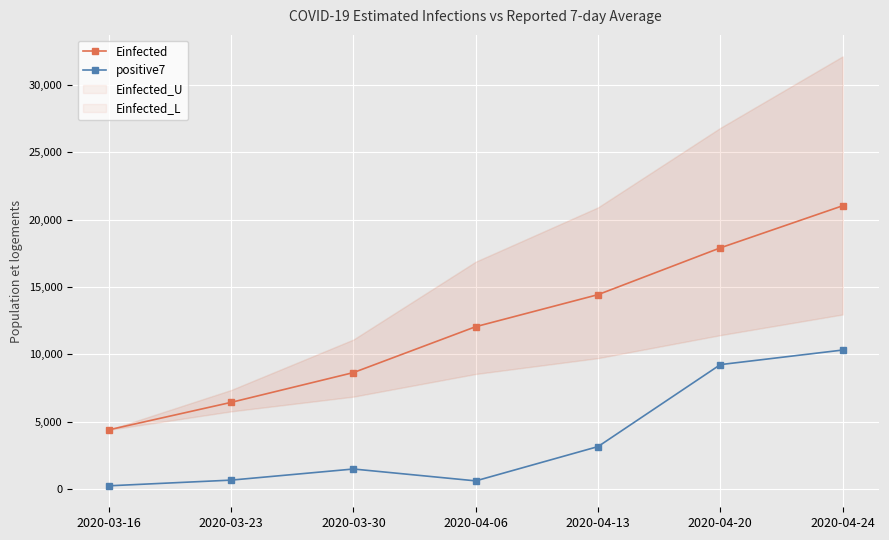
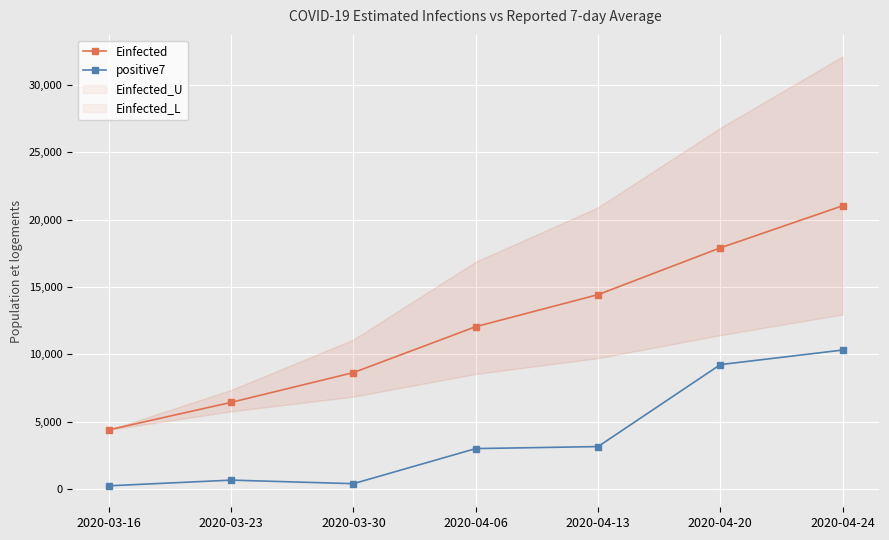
positive7, 2020-03-30: 1,500 -> 400
positive7, 2020-04-06: 600 -> 3,000
